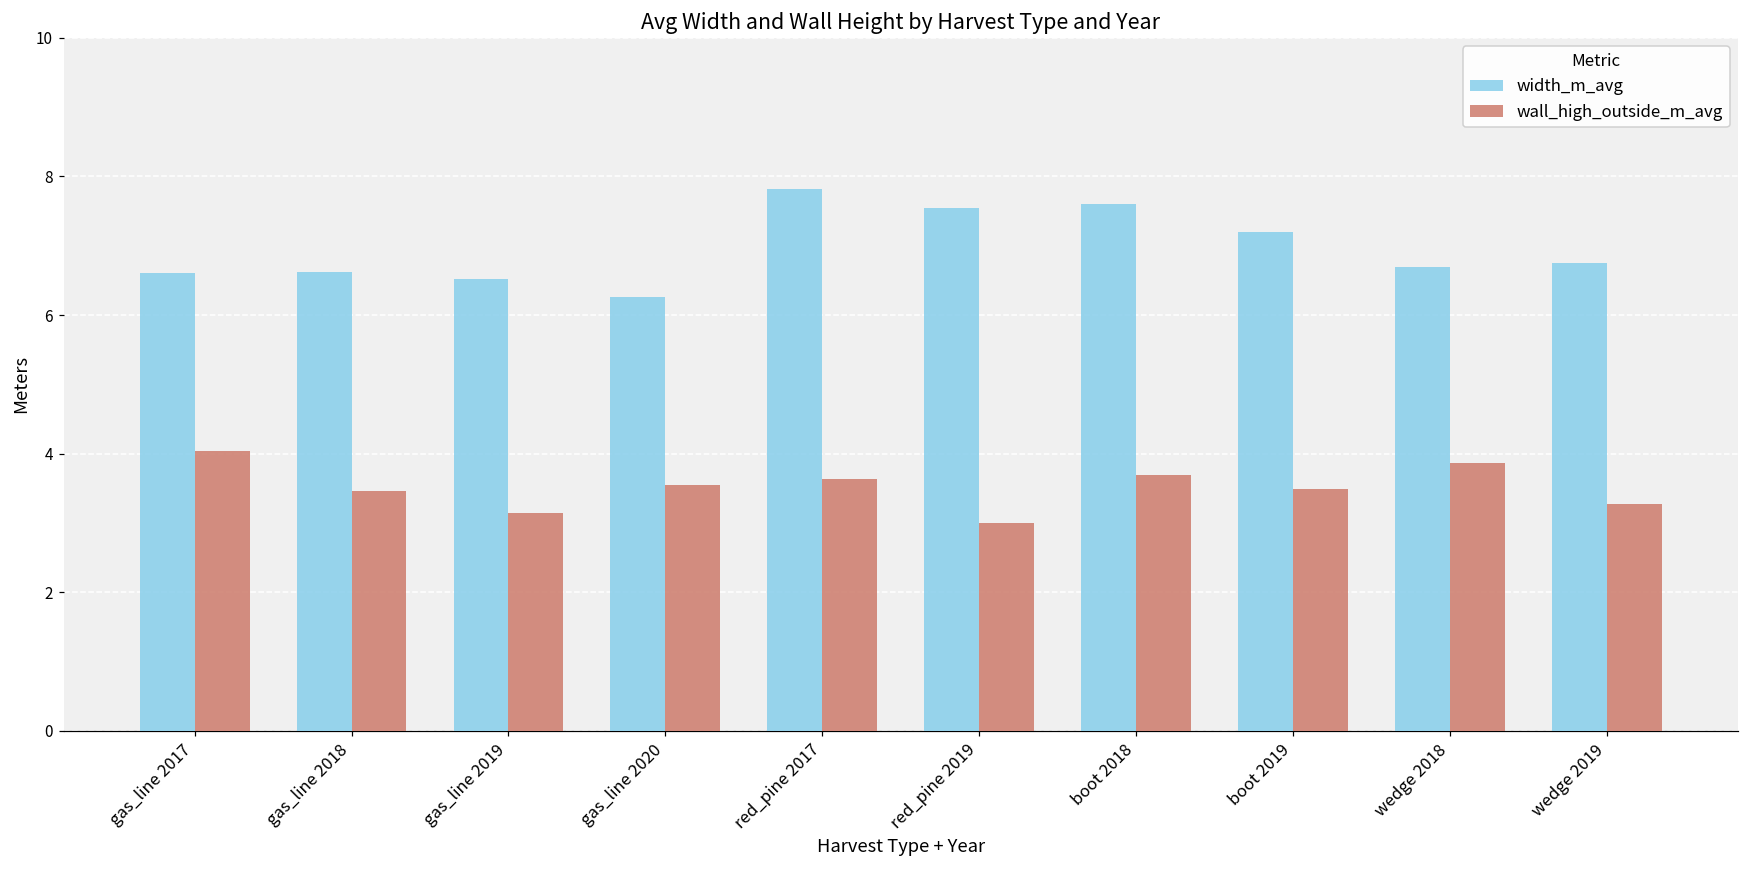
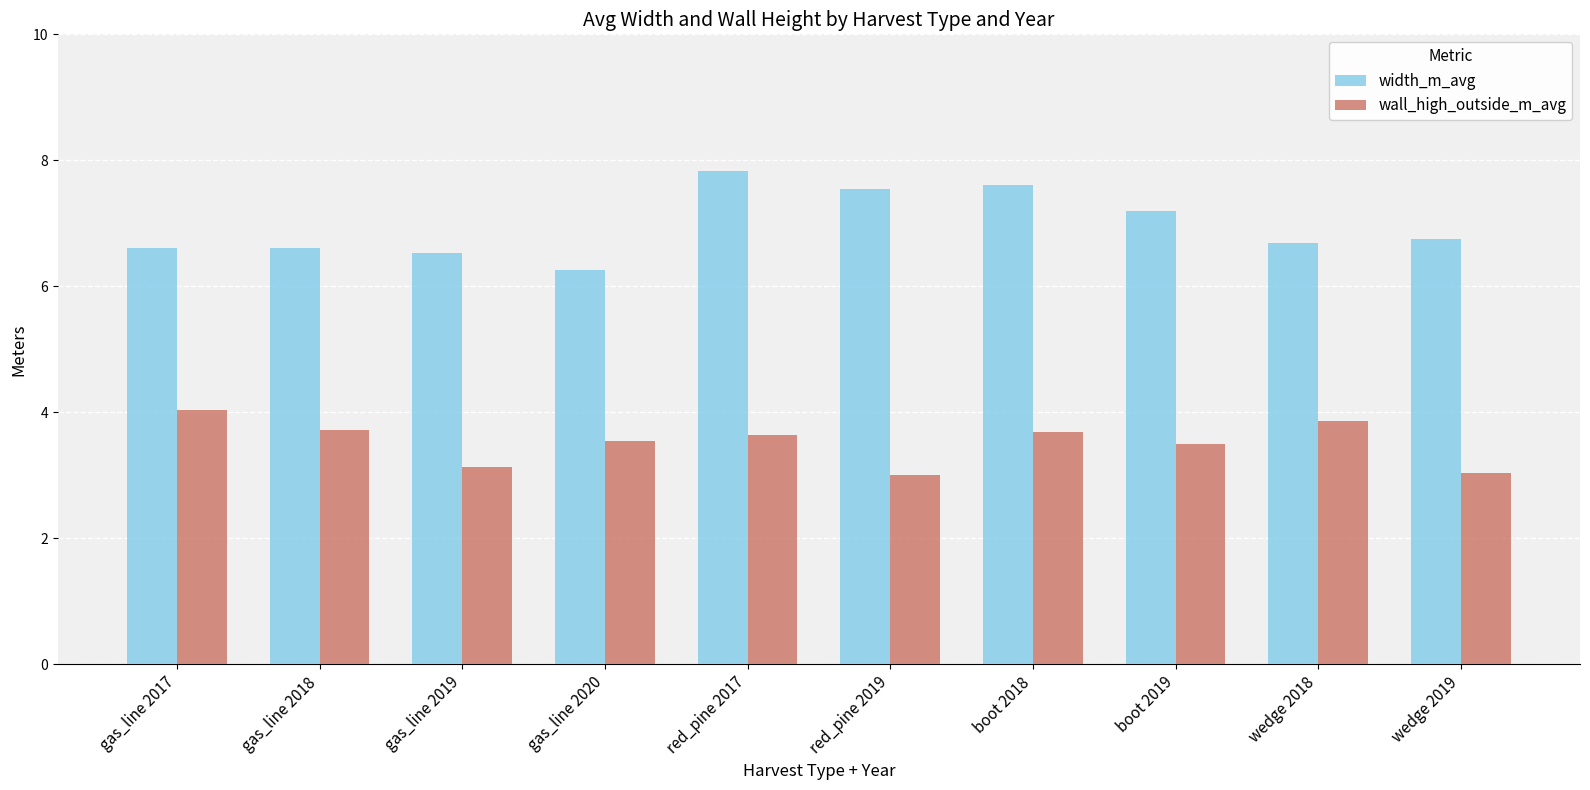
wall_high_outside_m_avg, gas_line 2018: 3.5 -> 3.7
wall_high_outside_m_avg, wedge 2019: 3.3 -> 3.0
